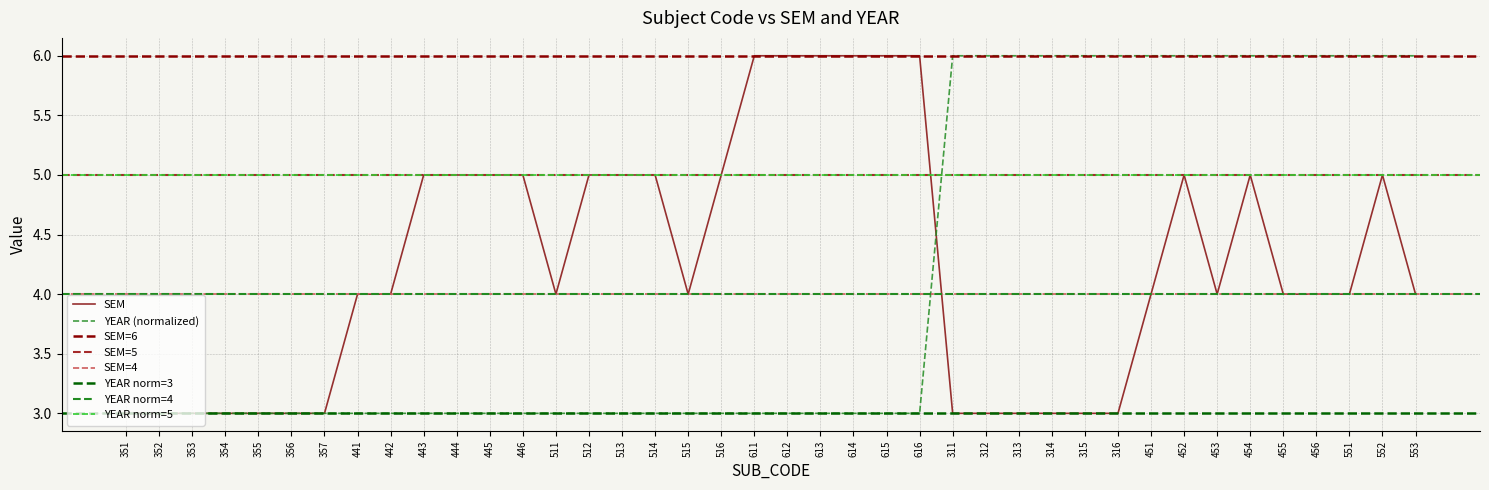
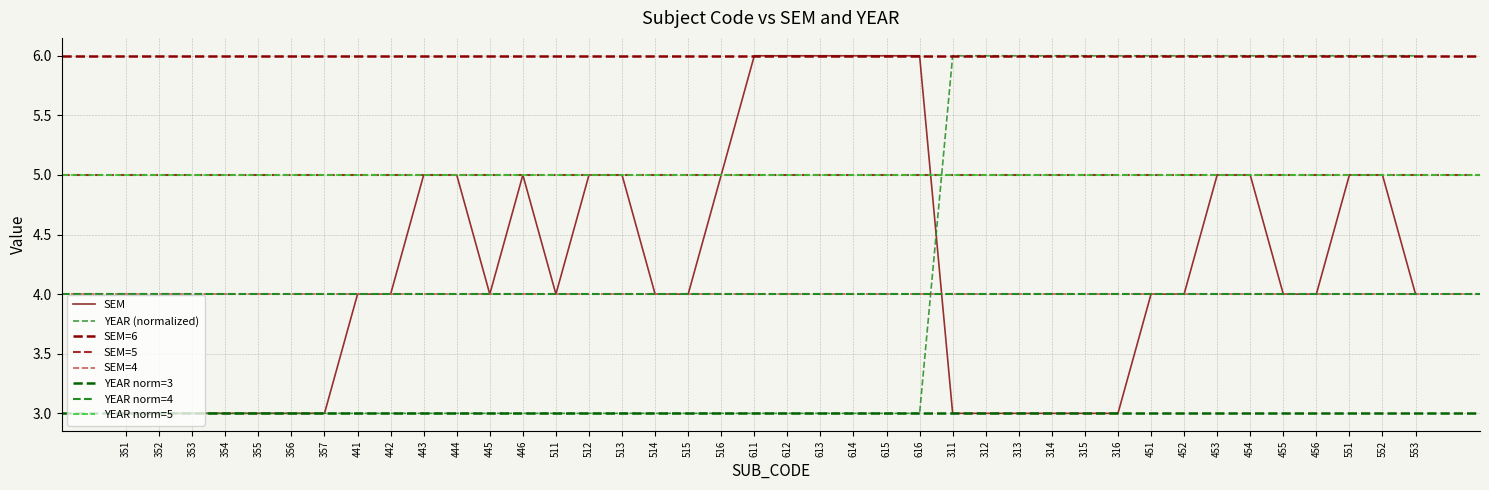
SEM, 445: 5 -> 4
SEM, 514: 5 -> 4
SEM, 452: 5 -> 4
SEM, 453: 4 -> 5
SEM, 551: 4 -> 5
